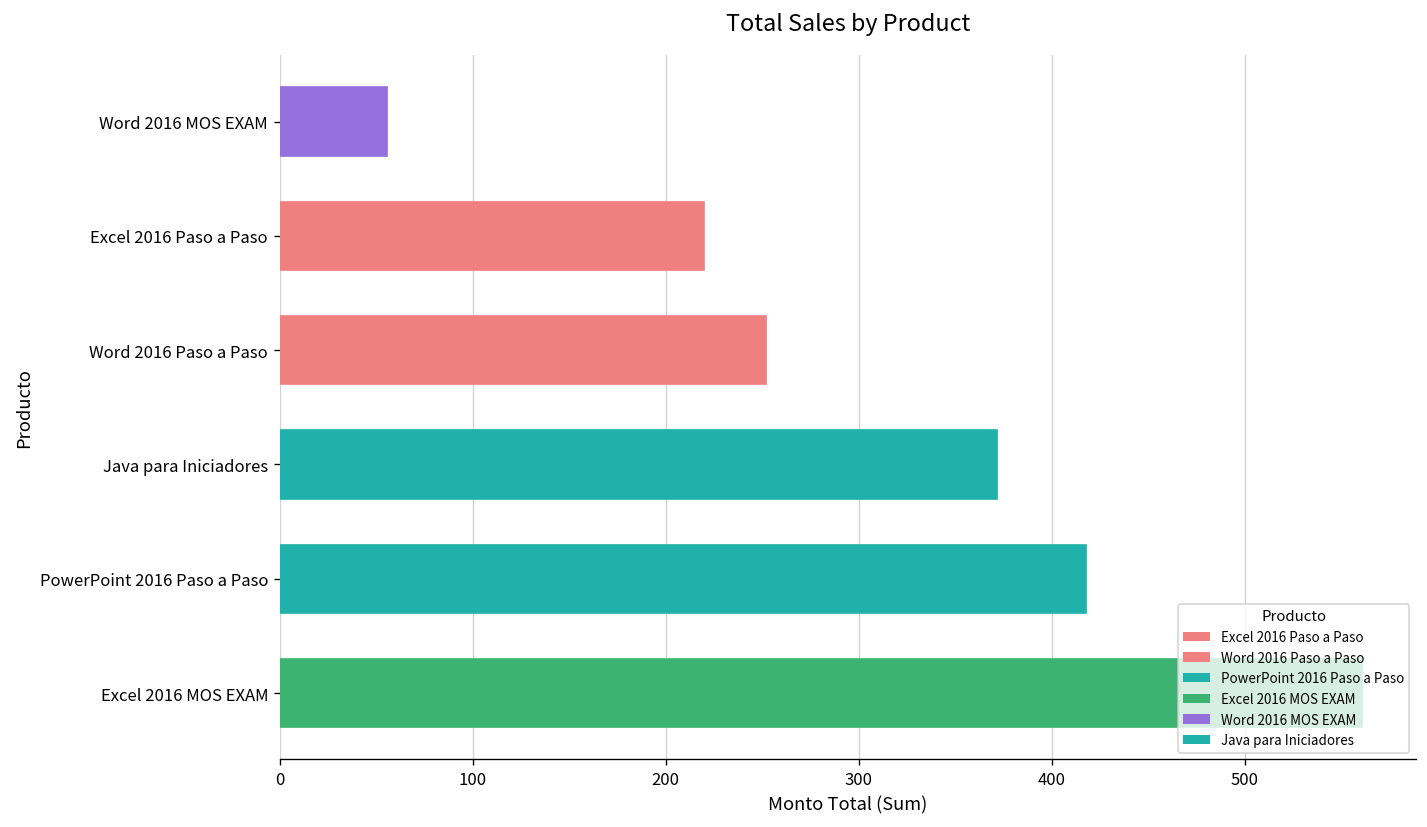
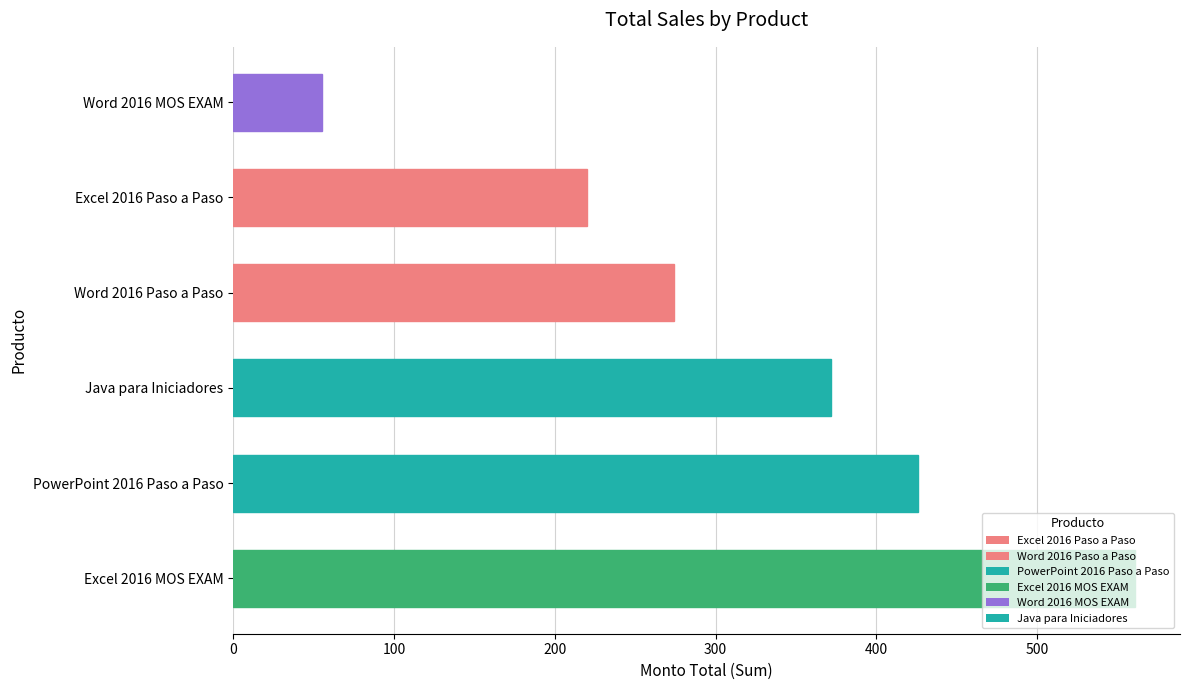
Word 2016 Paso a Paso: 252 -> 274
PowerPoint 2016 Paso a Paso: 418 -> 426
